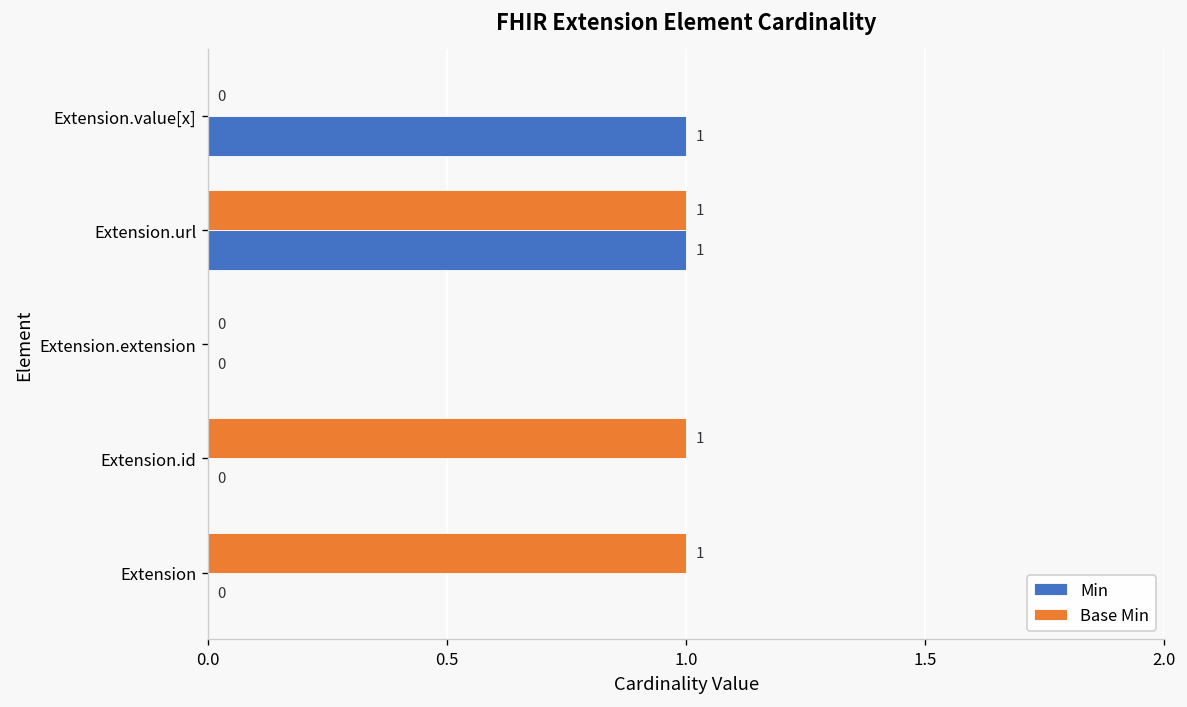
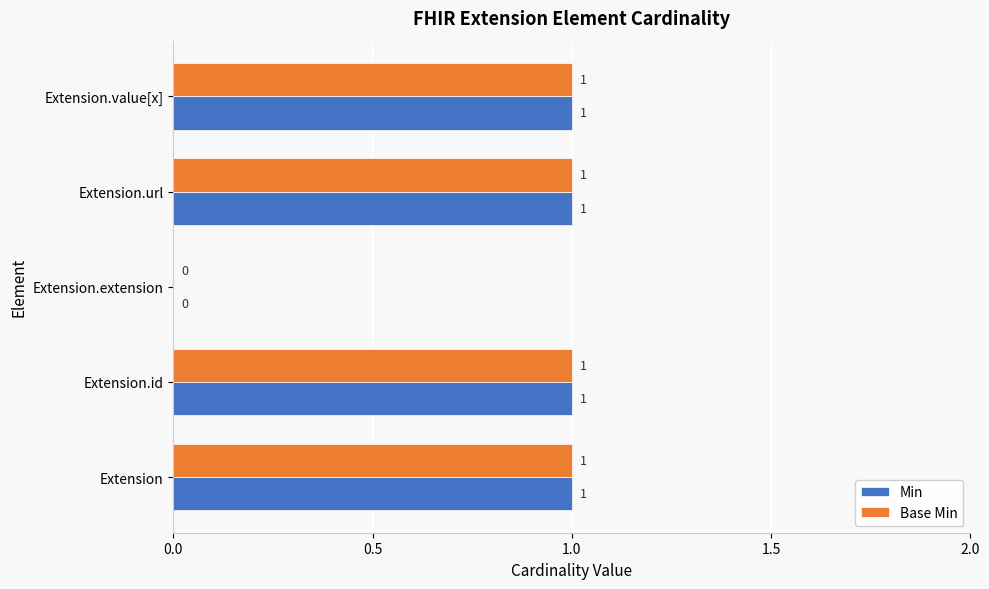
Base Min, Extension.value[x]: 0 -> 1
Min, Extension.id: 0 -> 1
Min, Extension: 0 -> 1
